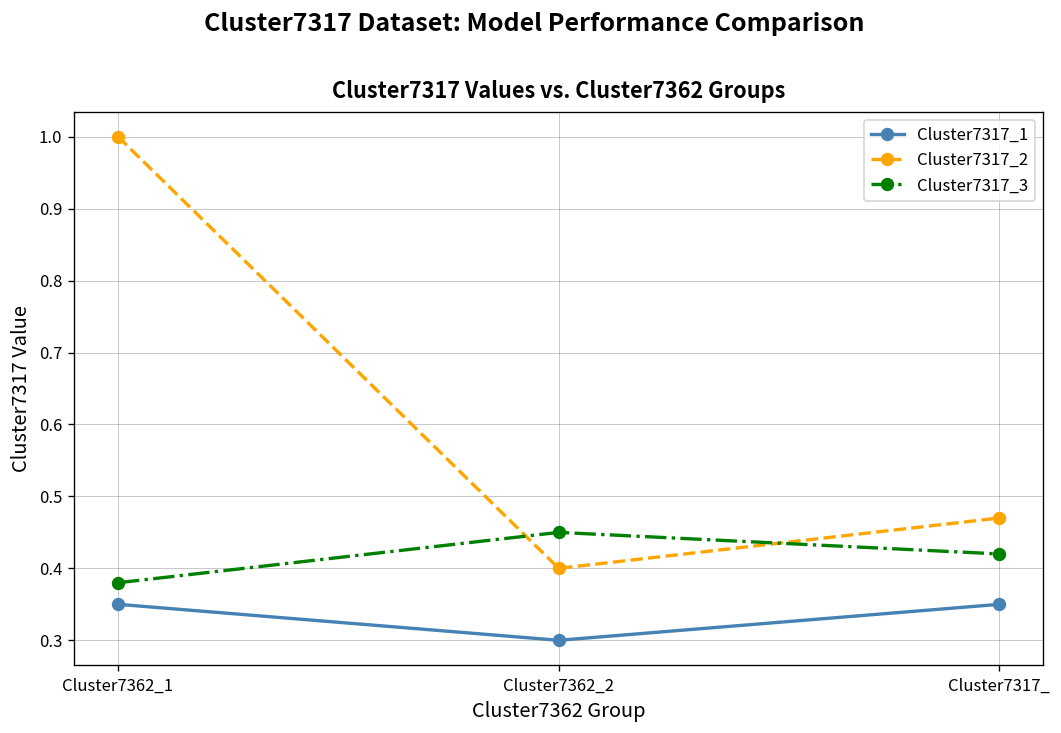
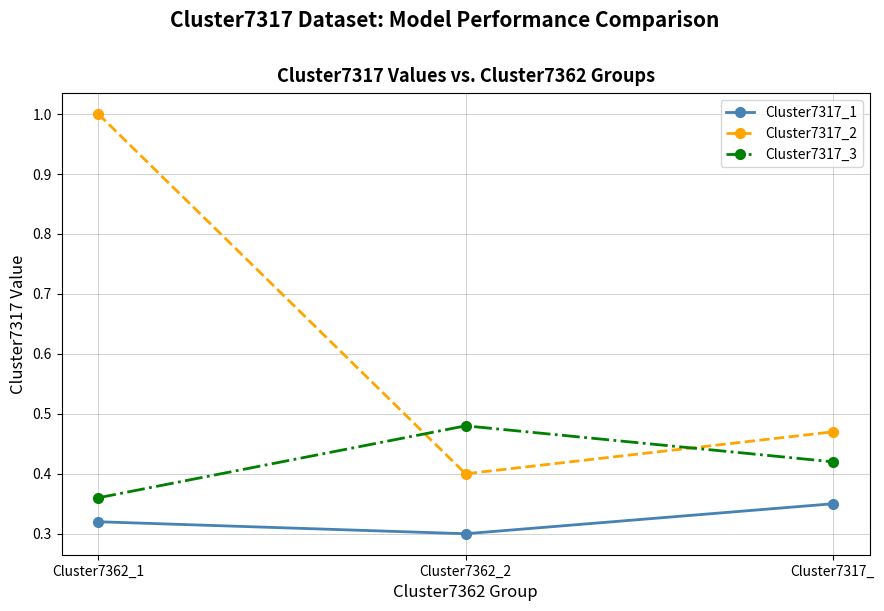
Cluster7317_1, Cluster7362_1: 0.35 -> 0.32
Cluster7317_3, Cluster7362_1: 0.38 -> 0.36
Cluster7317_3, Cluster7362_2: 0.45 -> 0.48
